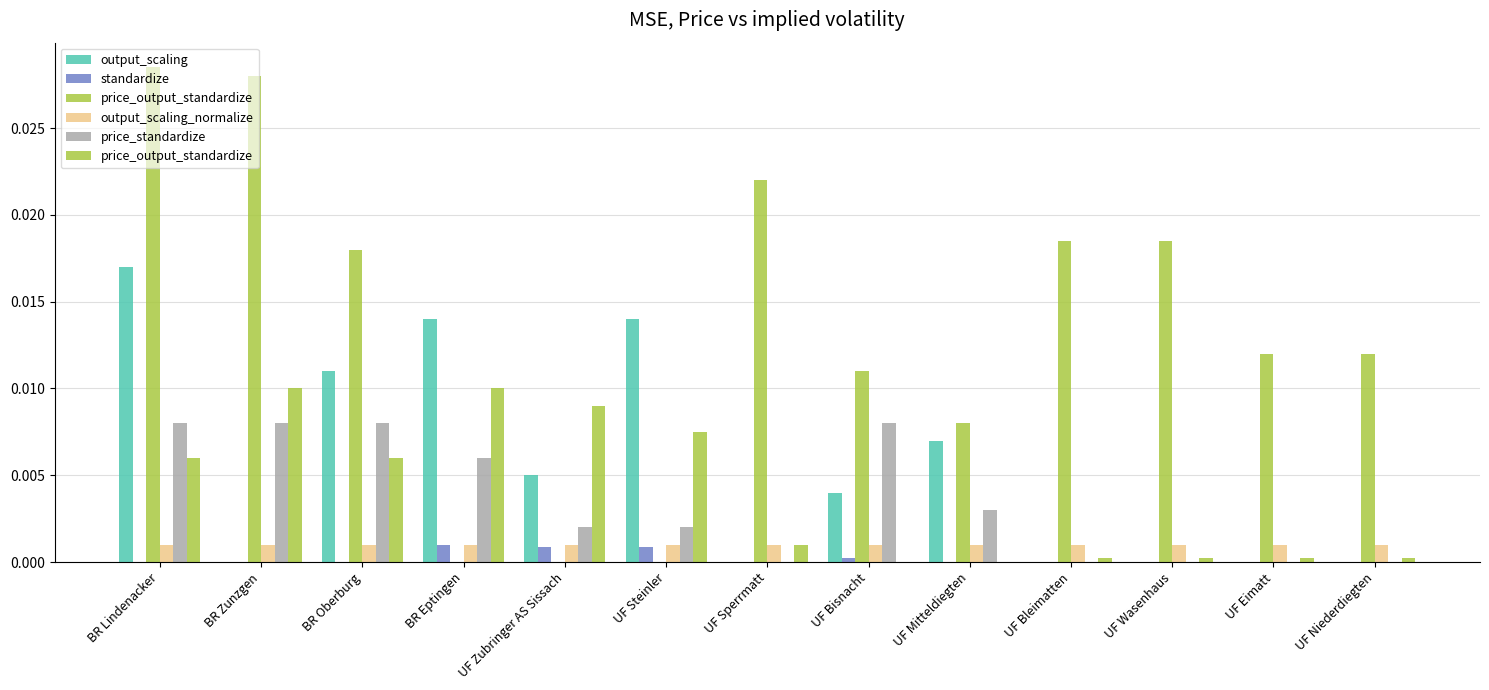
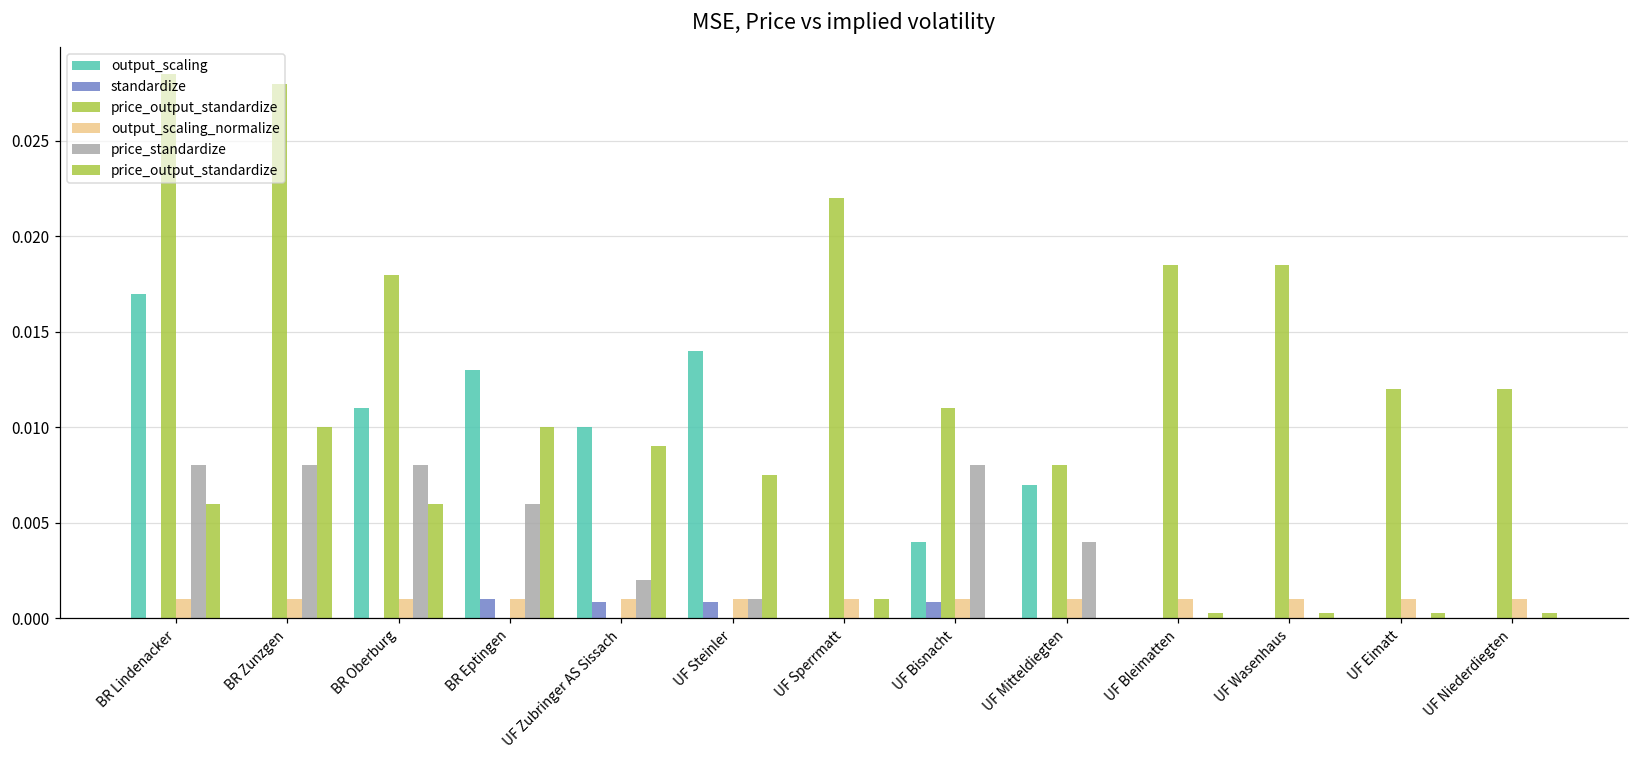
output_scaling, BR Eptingen: 0.0140 -> 0.0130
output_scaling, UF Zubringer AS Sissach: 0.0050 -> 0.0100
price_standardize, UF Steinler: 0.0020 -> 0.0010
standardize, UF Bisnacht: 0.0003 -> 0.0008
price_standardize, UF Mitteldiegten: 0.0030 -> 0.0040
